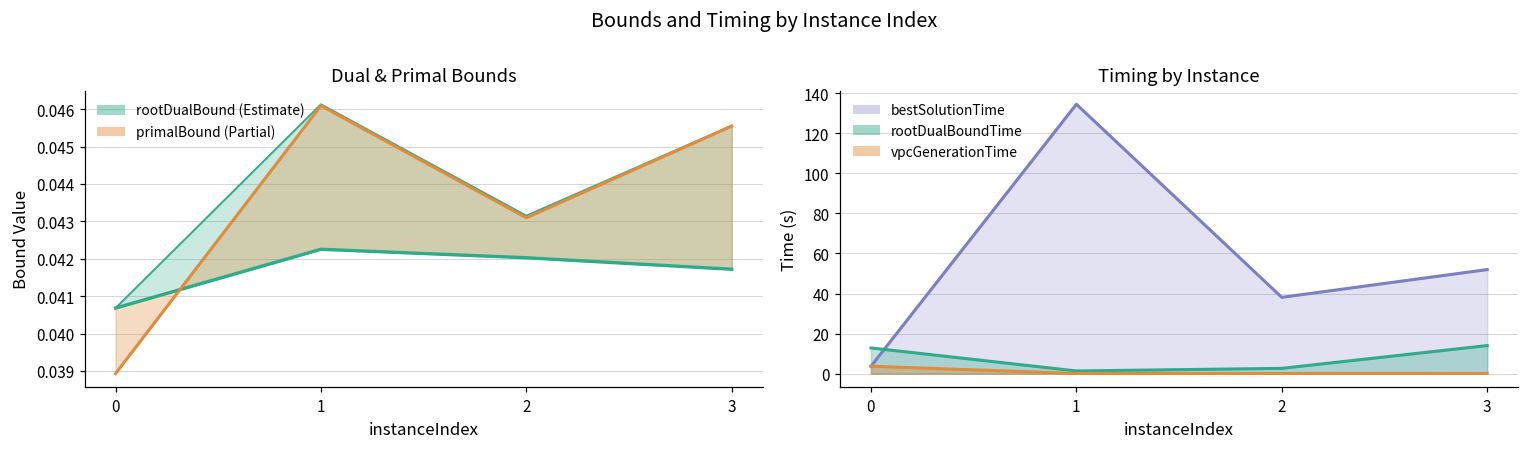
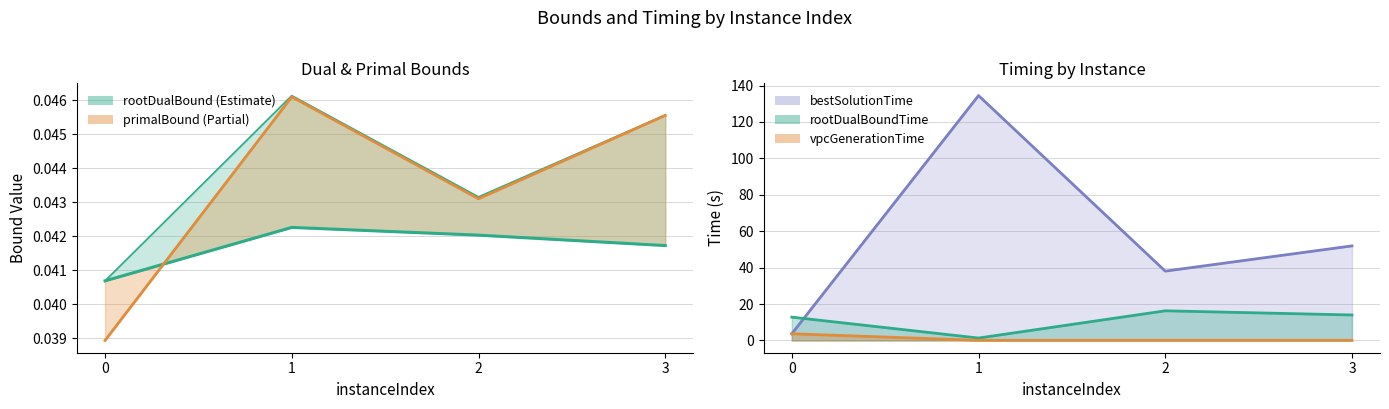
Timing by Instance, rootDualBoundTime, 2: 3 -> 16
